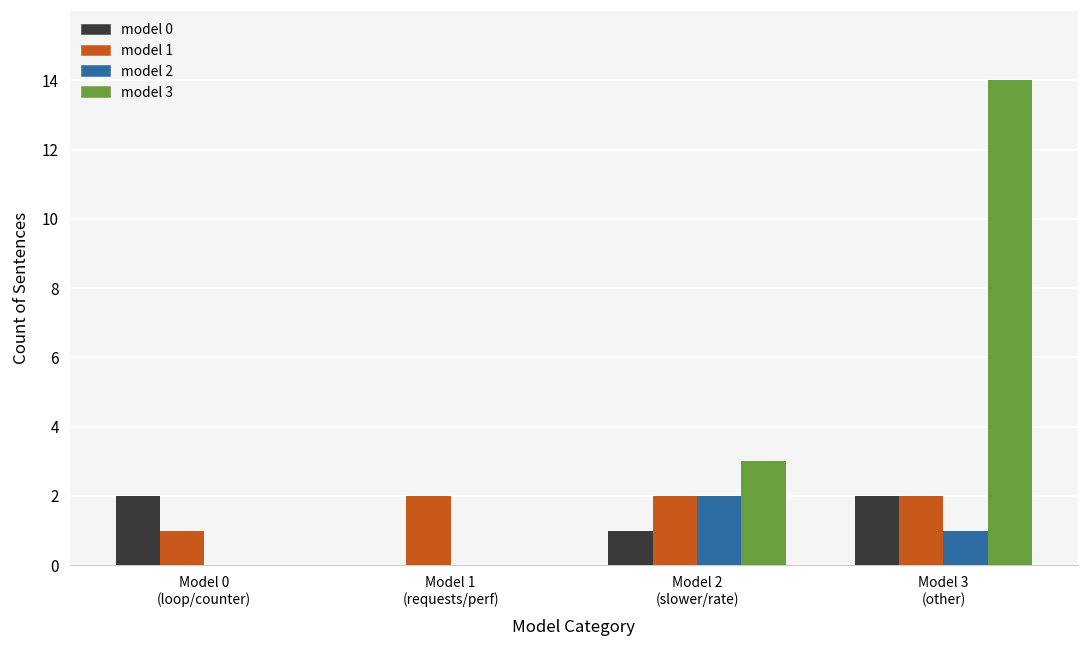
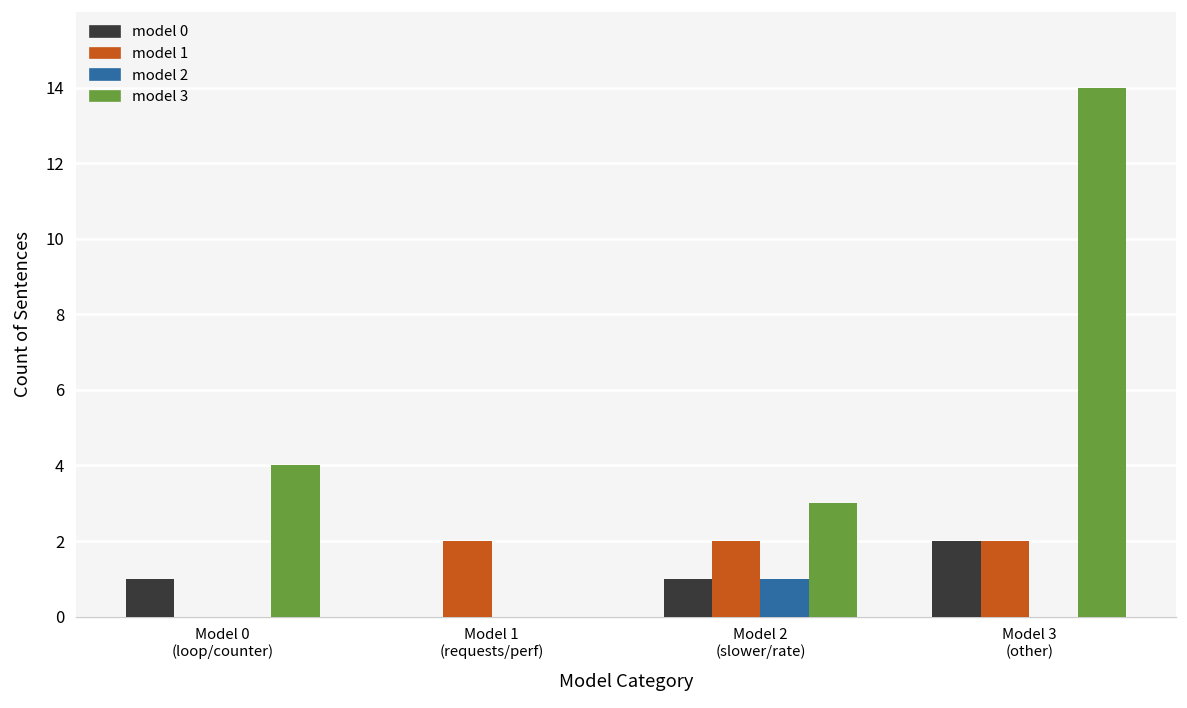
model 0, Model 0 (loop/counter): 2 -> 1
model 1, Model 0 (loop/counter): 1 -> 0
model 3, Model 0 (loop/counter): 0 -> 4
model 2, Model 2 (slower/rate): 2 -> 1
model 2, Model 3 (other): 1 -> 0
